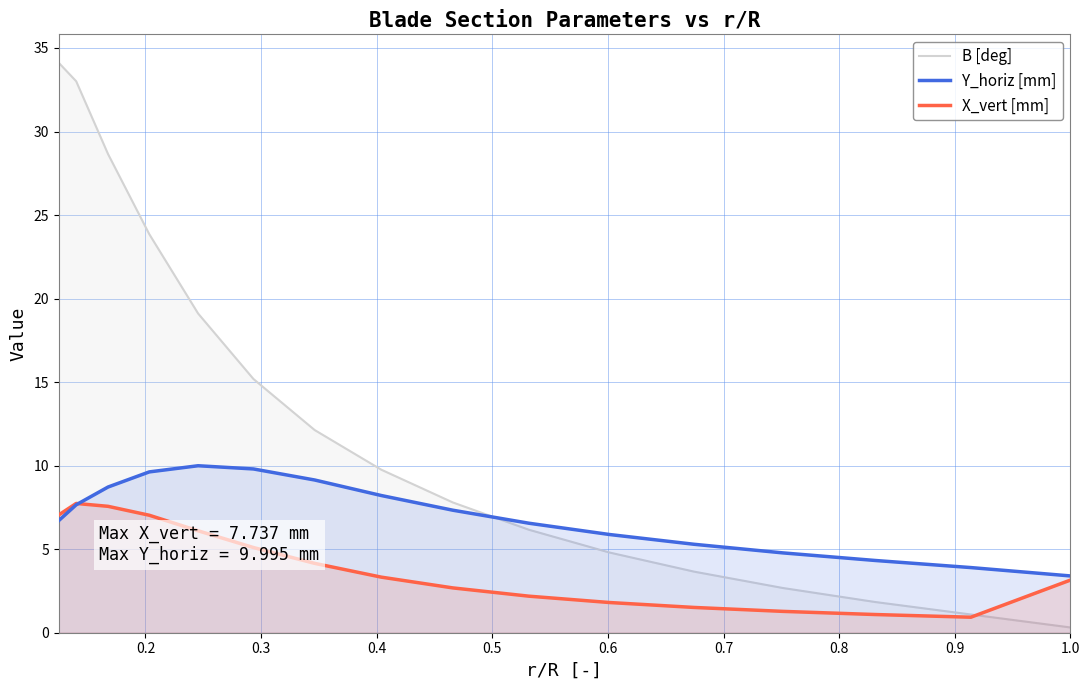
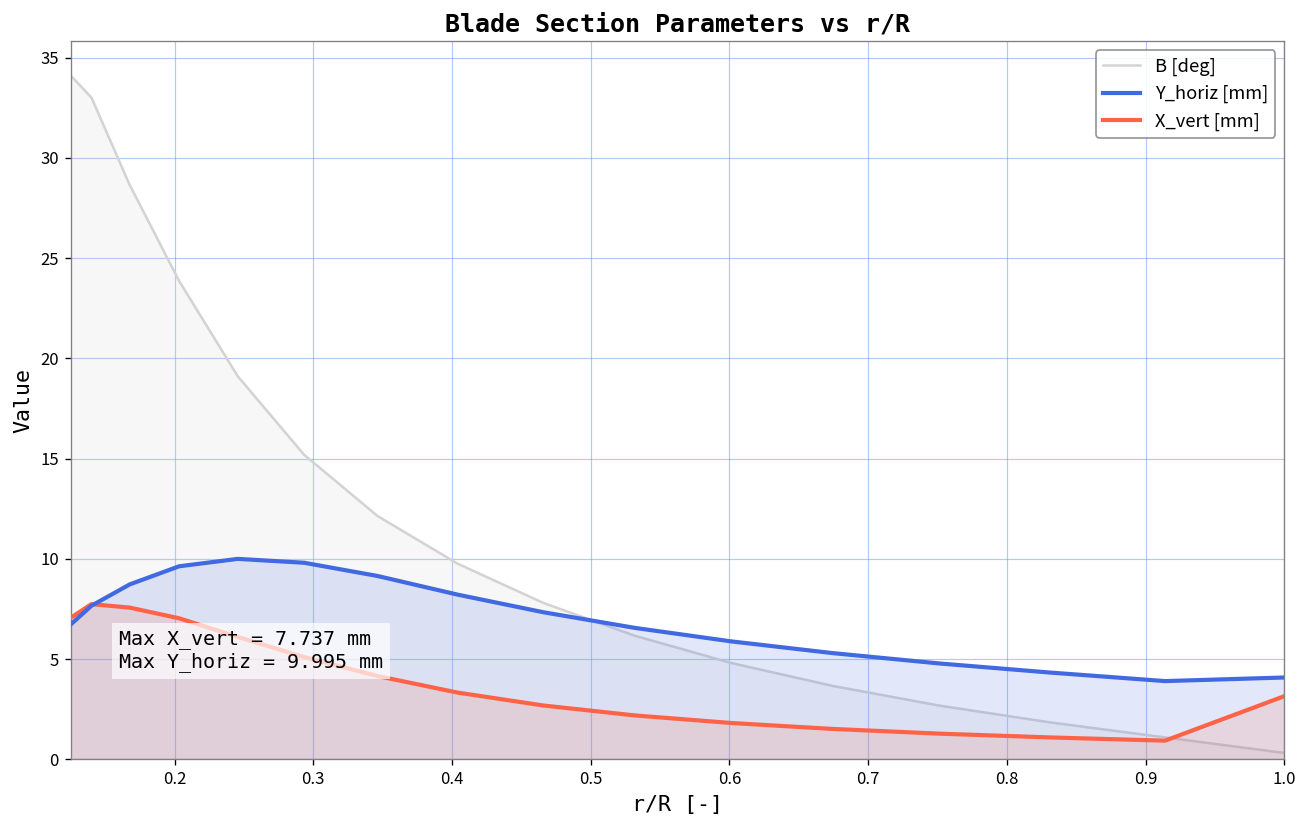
Y_horiz [mm], 1.0: 3.4 -> 4.1
